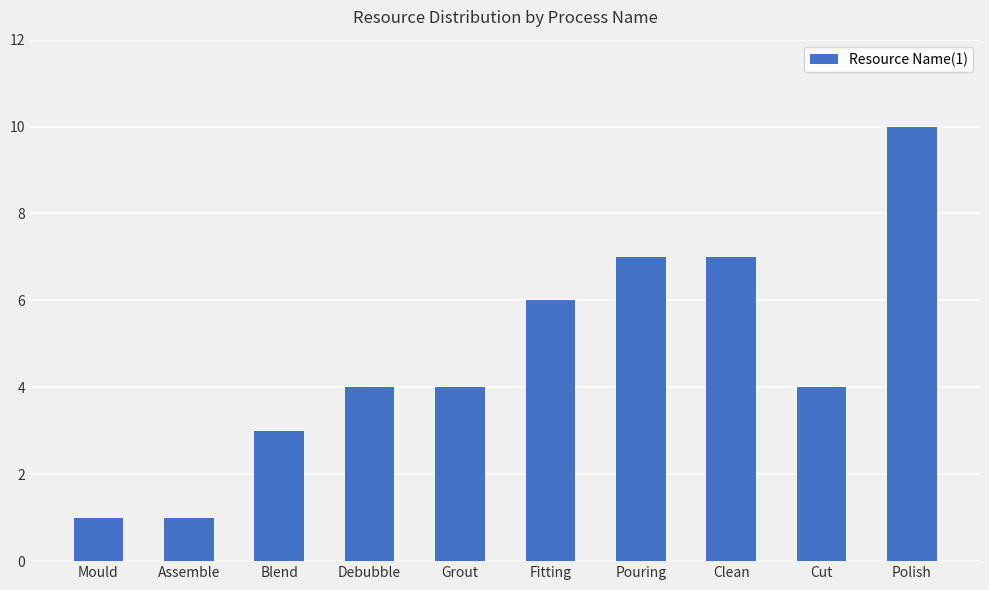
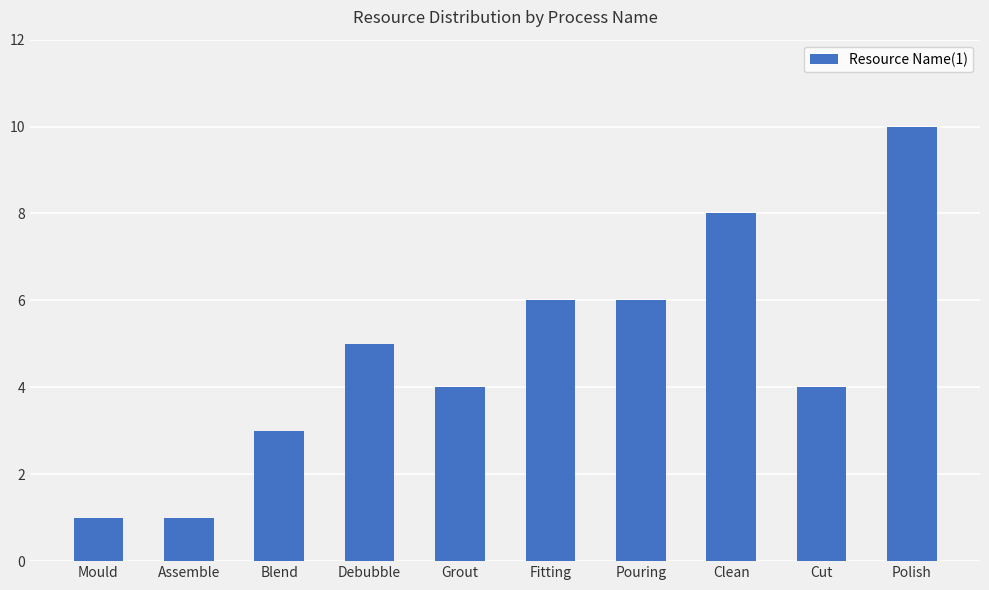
Debubble: 4 -> 5
Pouring: 7 -> 6
Clean: 7 -> 8
